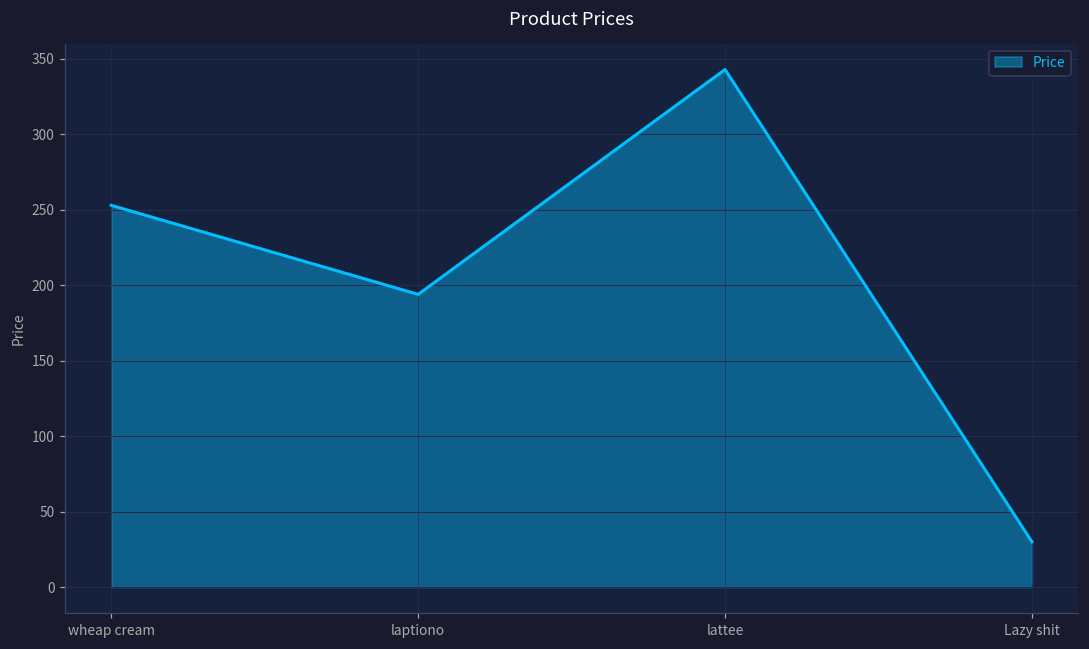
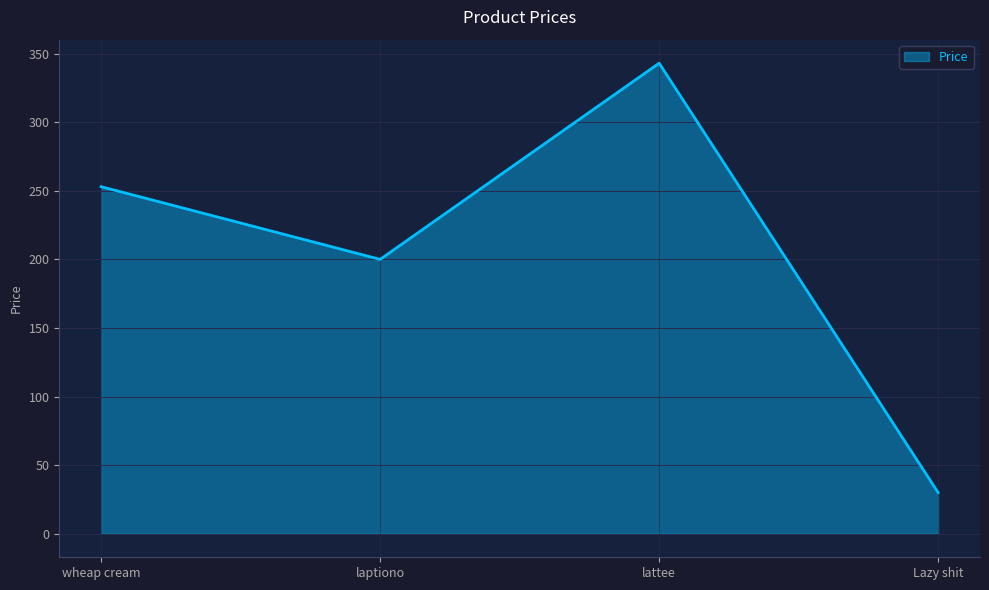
laptiono: 194 -> 200
